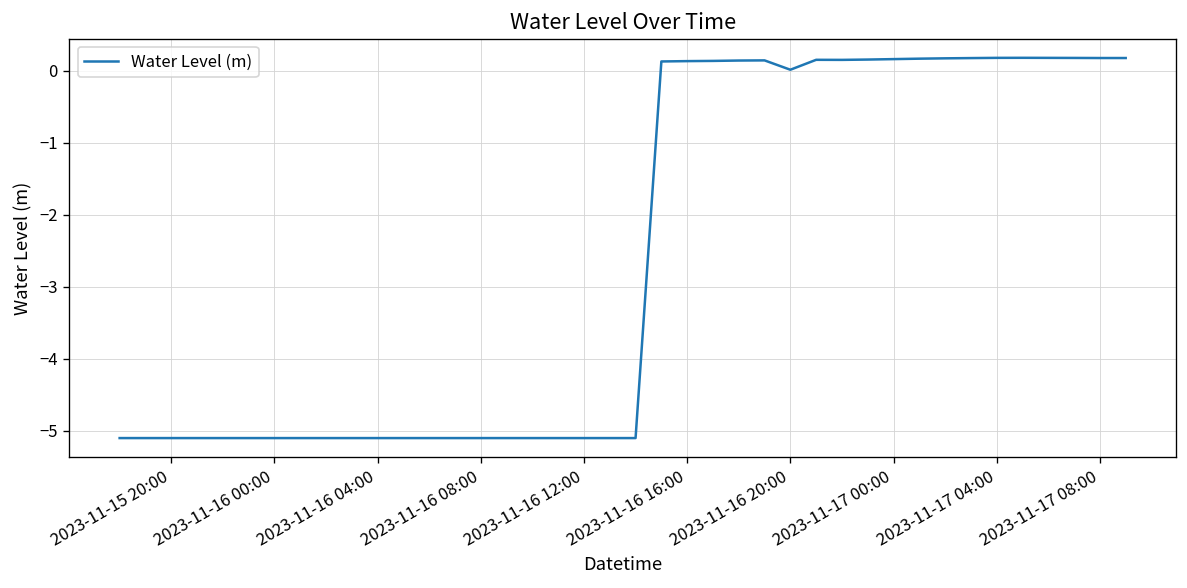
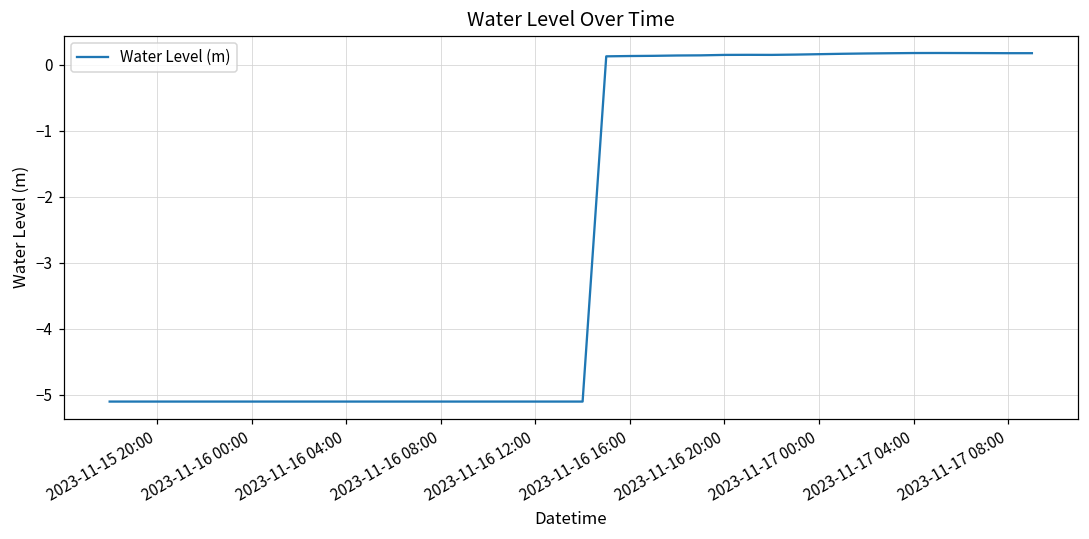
2023-11-16 20:00: 0.0 -> 0.1
